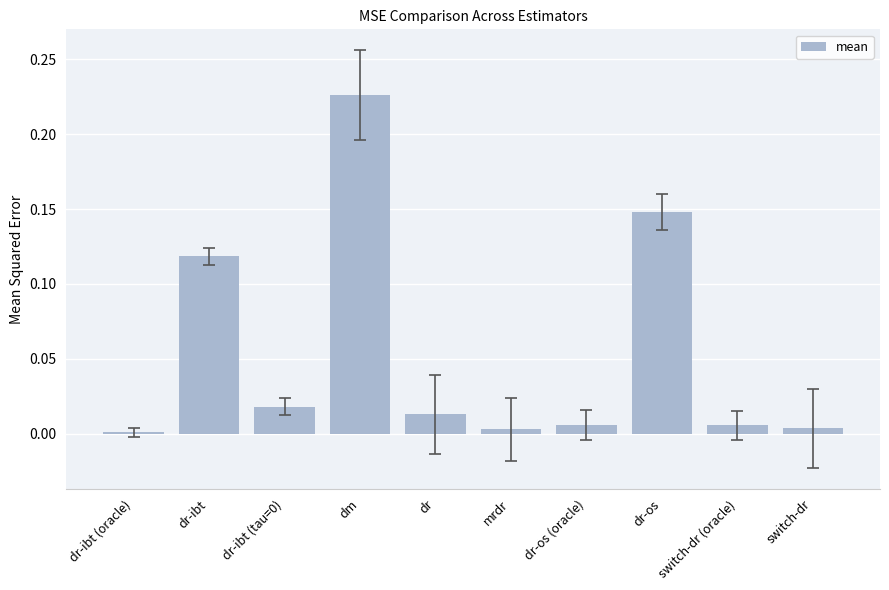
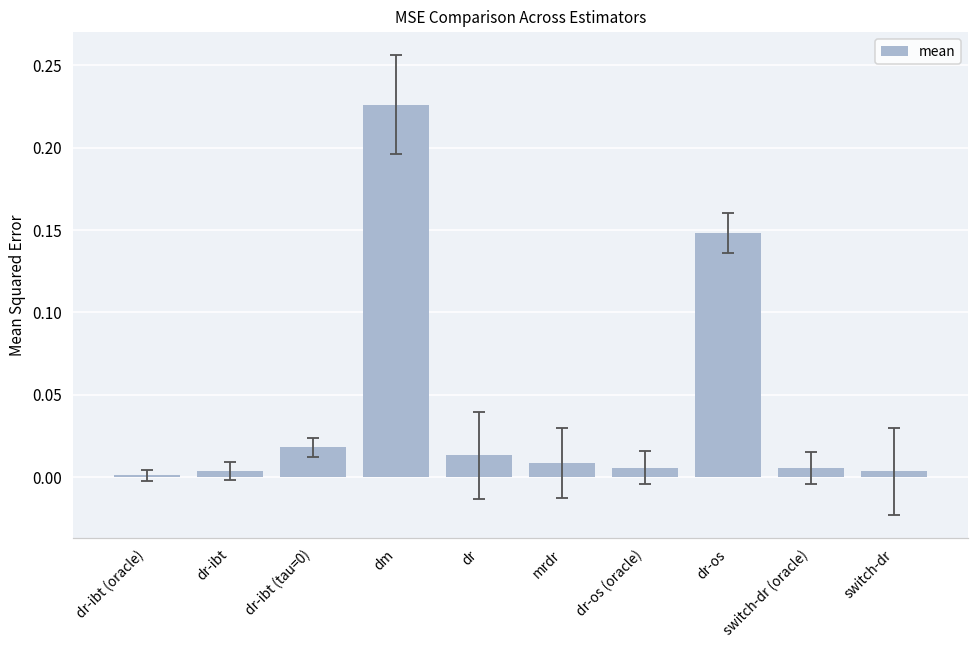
mean, dr-ibt: 0.118 -> 0.004
mean, mrdr: 0.003 -> 0.008
